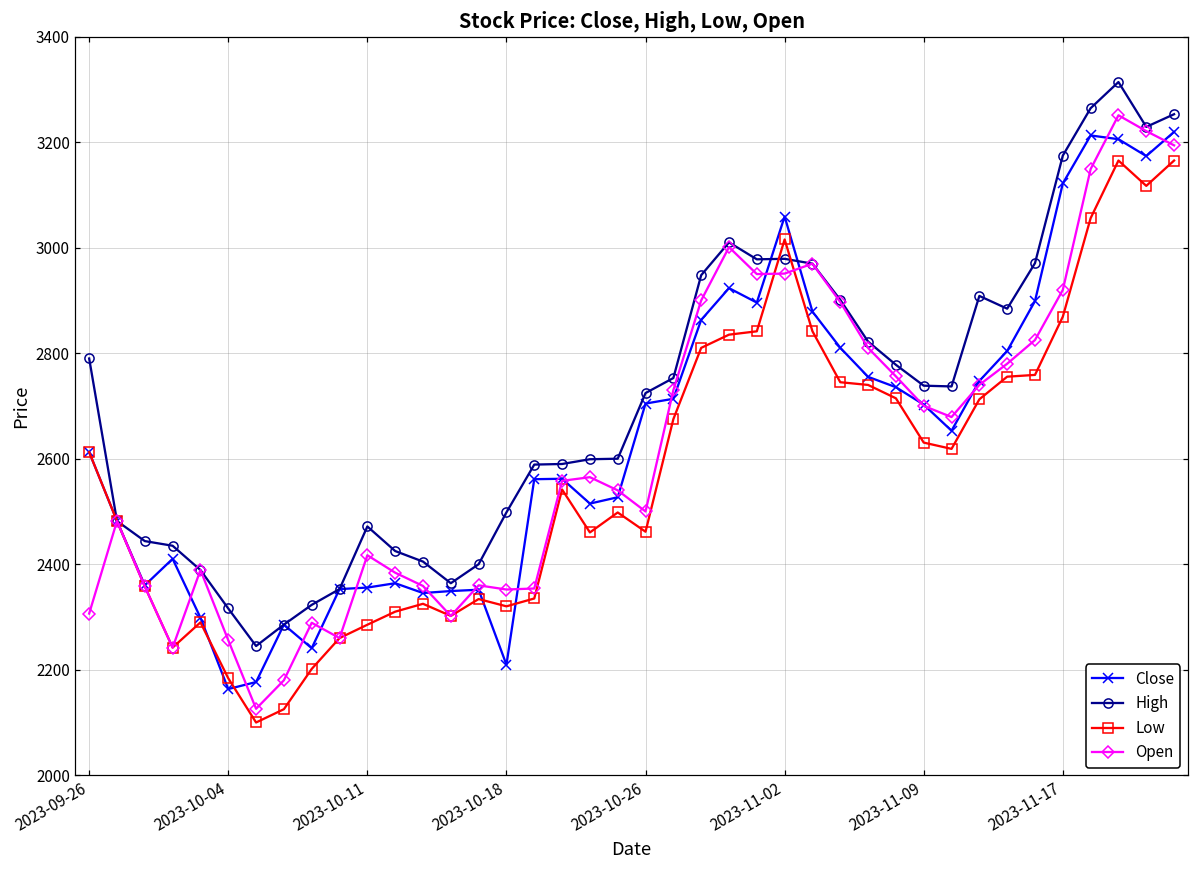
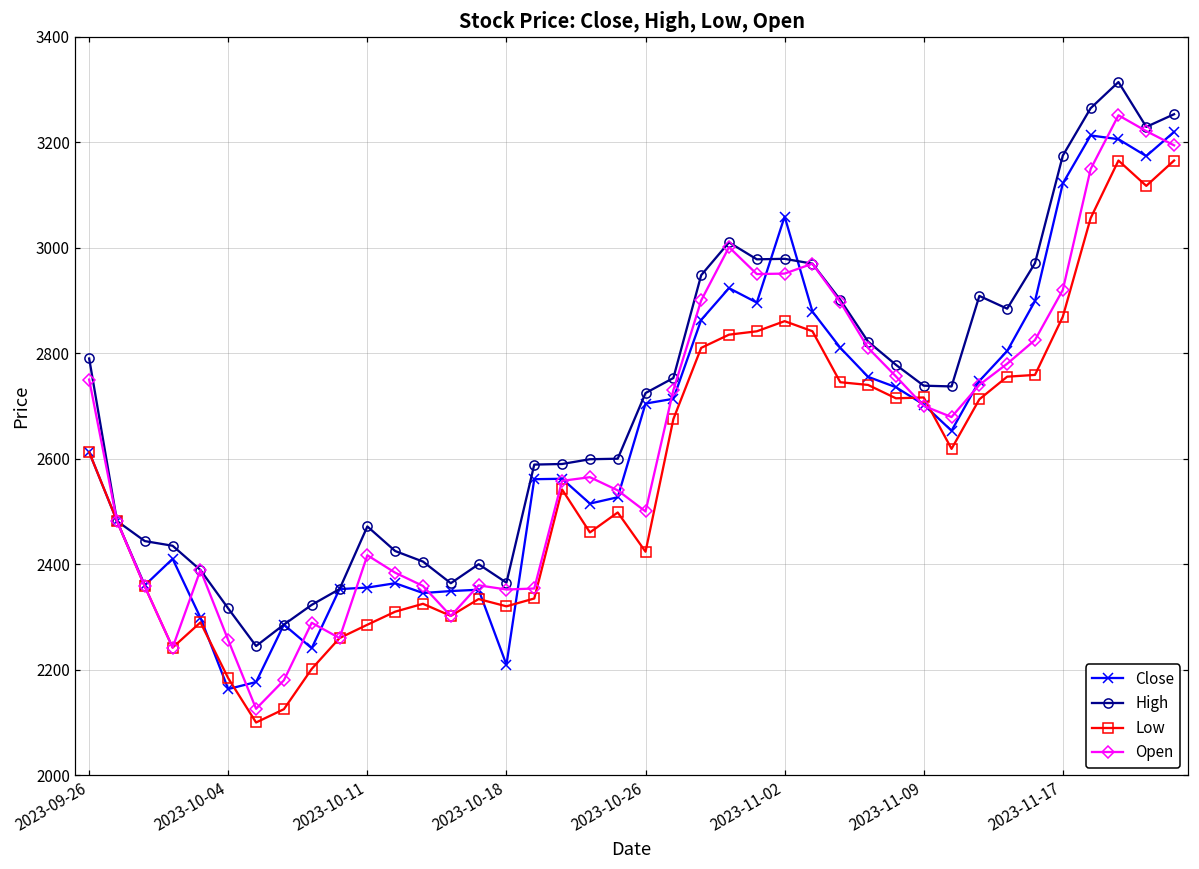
Open, 2023-09-26: 2310 -> 2750
High, 2023-10-18: 2500 -> 2370
Low, 2023-10-26: 2460 -> 2420
Low, 2023-11-02: 3020 -> 2860
Low, 2023-11-09: 2630 -> 2720
